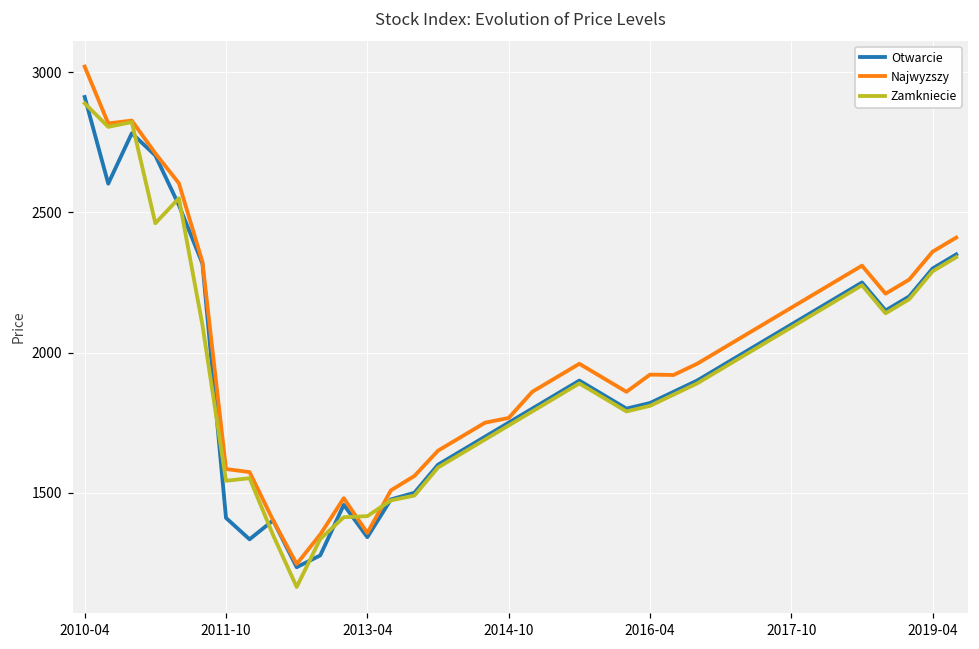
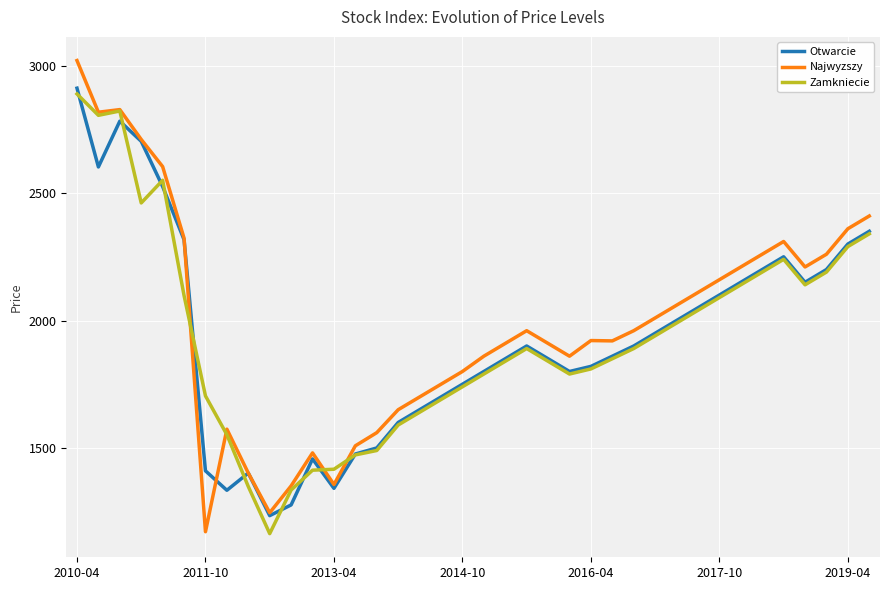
Najwyzszy, 2011-10: 1580 -> 1170
Zamkniecie, 2011-10: 1540 -> 1700
Najwyzszy, 2014-10: 1770 -> 1800
